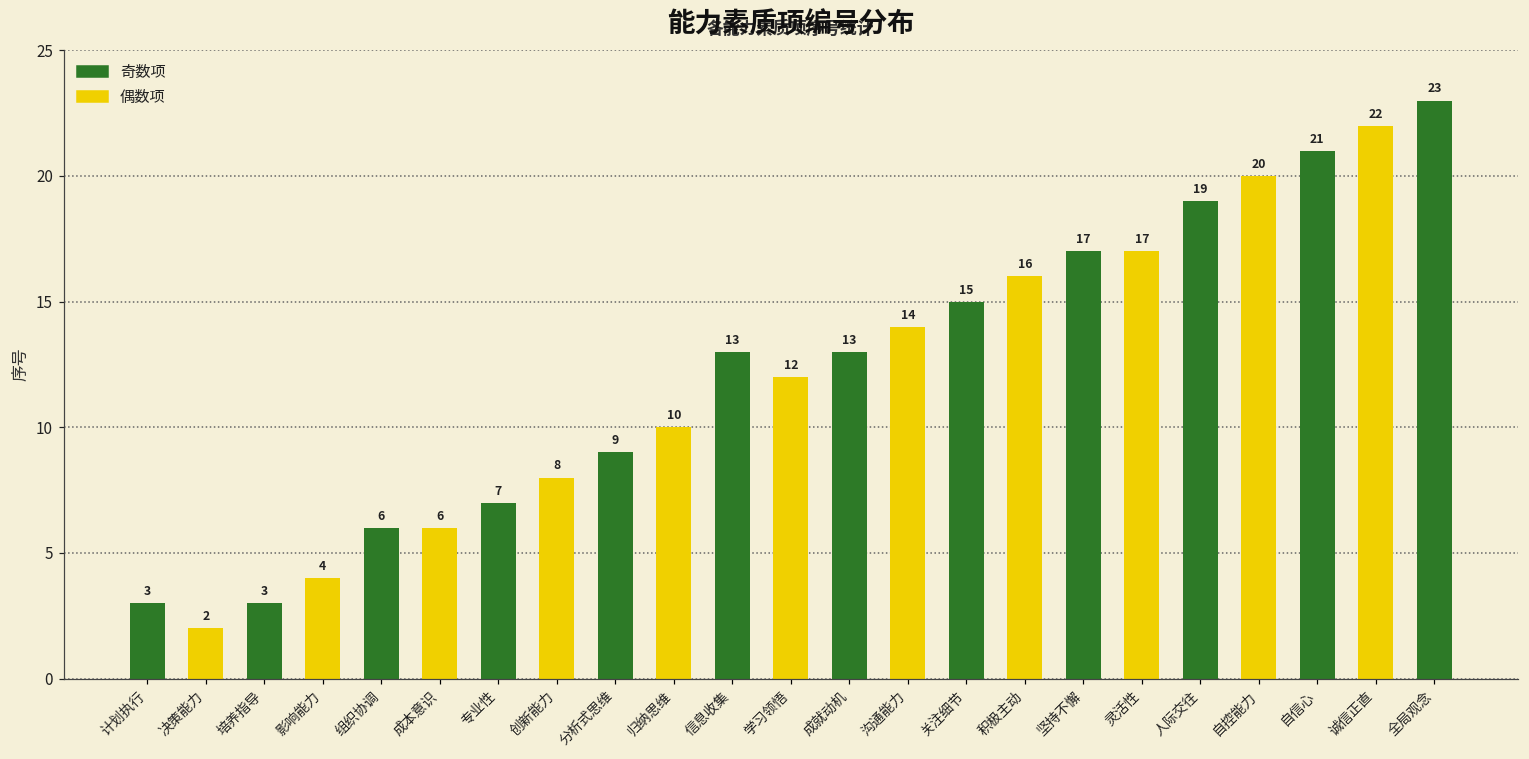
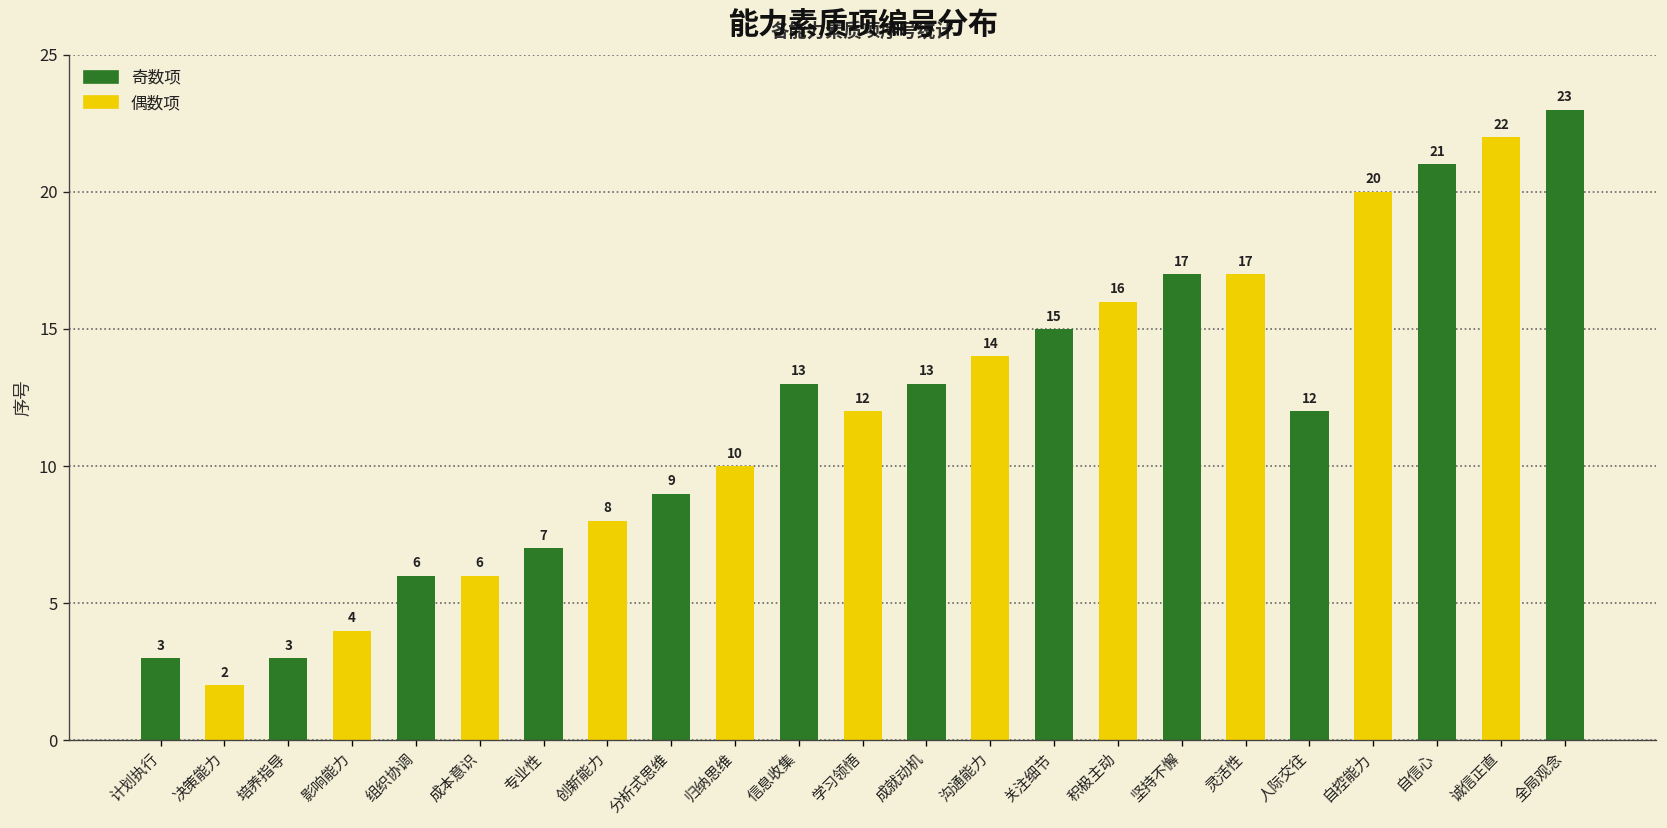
人际交往: 19 -> 12
